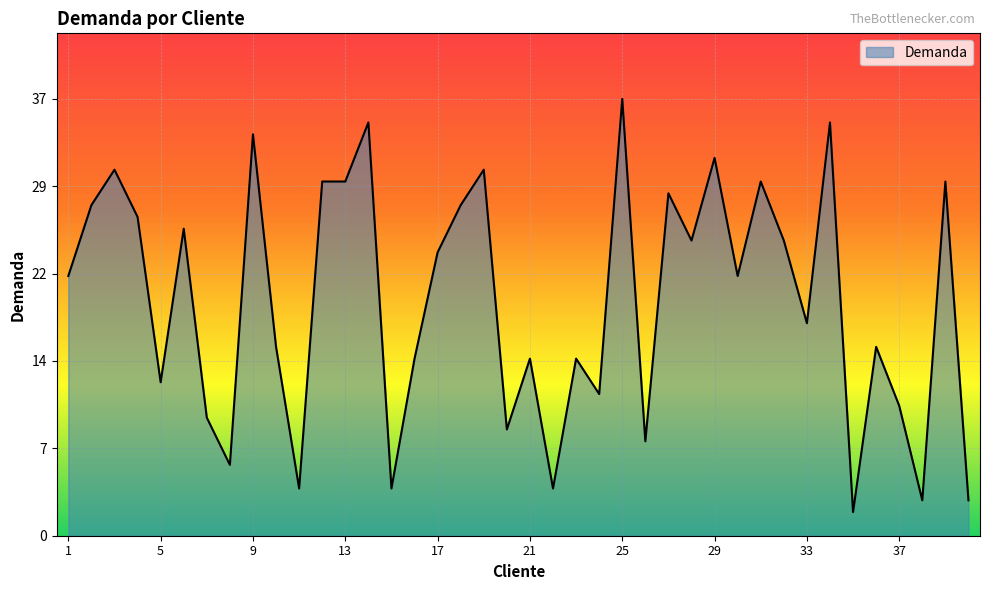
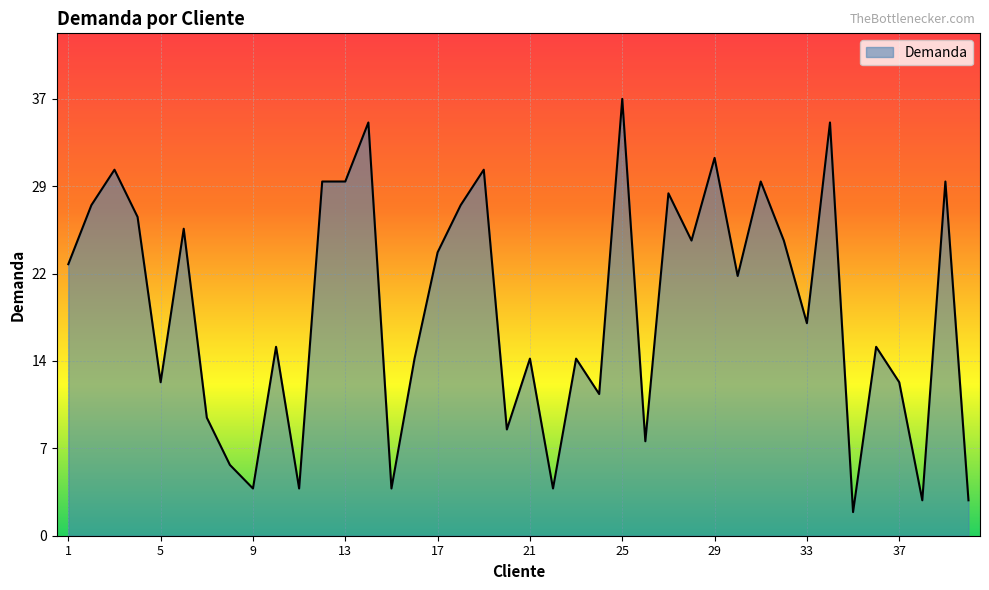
1: 22 -> 23
9: 34 -> 4
37: 11 -> 13
